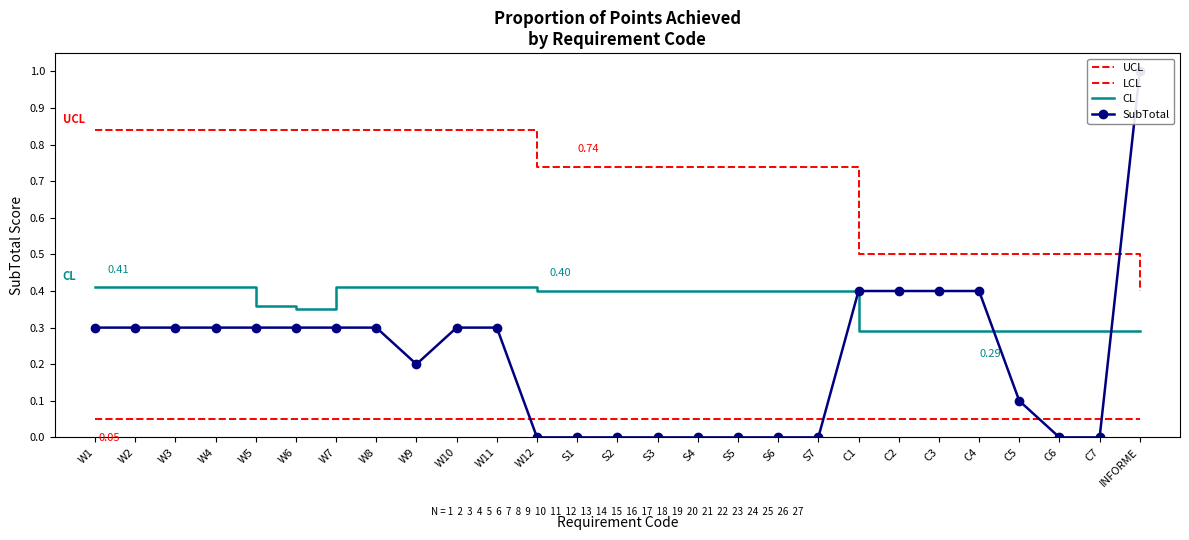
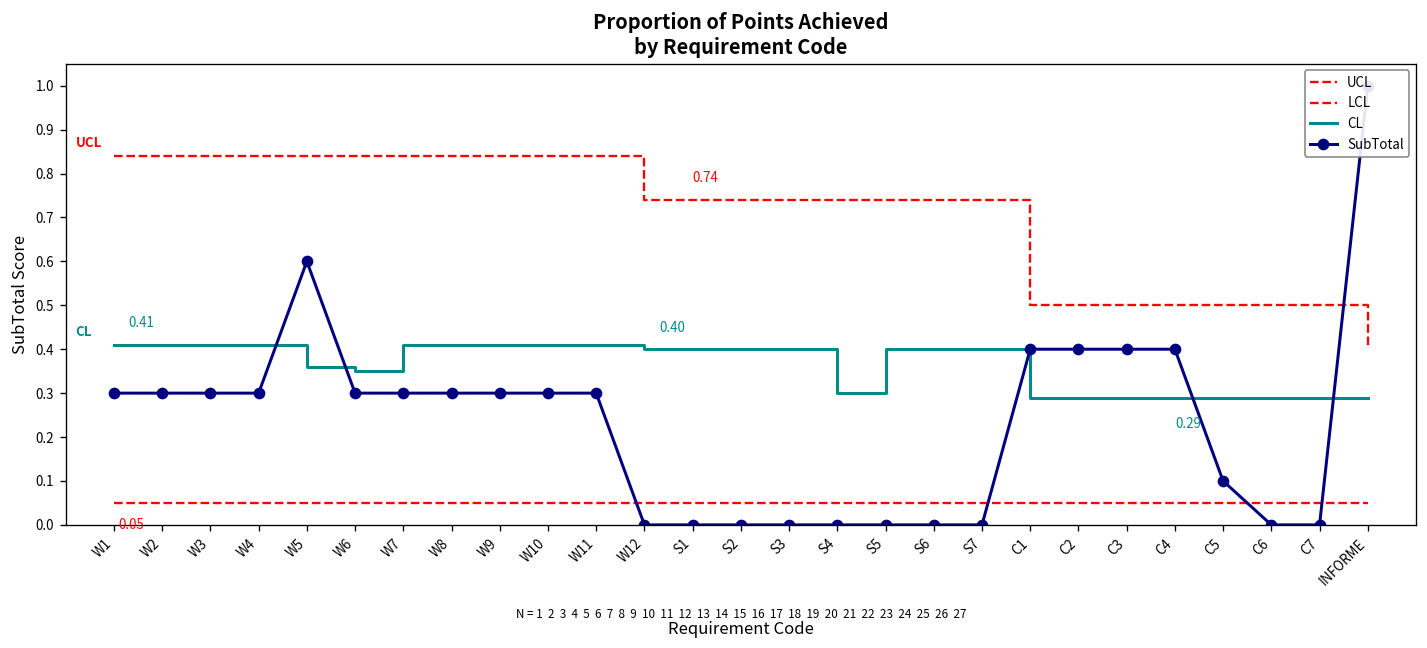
SubTotal, W5: 0.3 -> 0.6
SubTotal, W9: 0.2 -> 0.3
CL, S4: 0.4 -> 0.3
